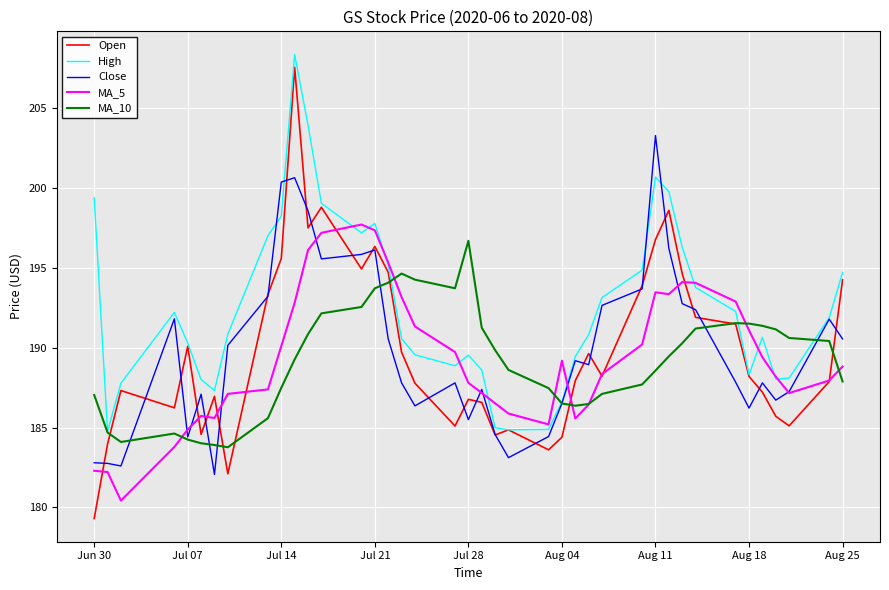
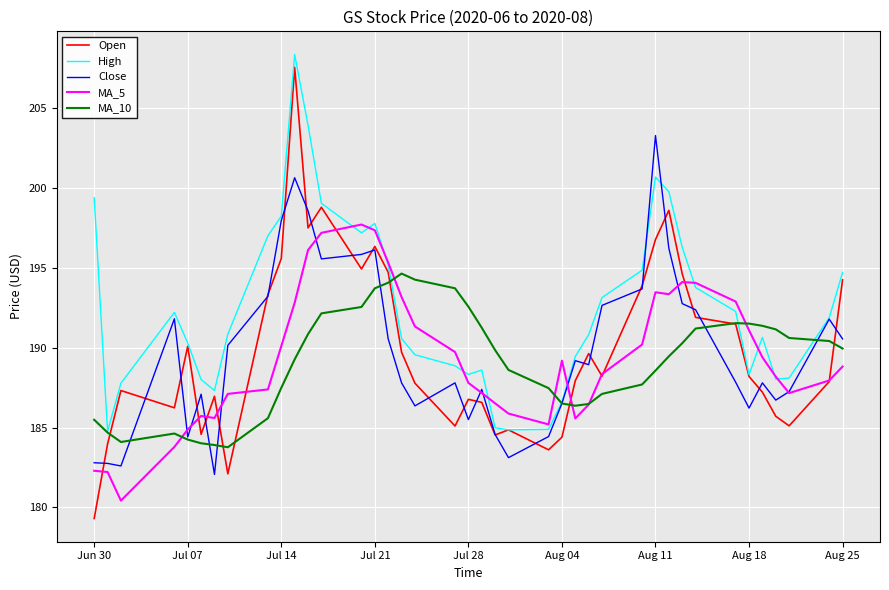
MA_10, Jun 30: 187.0 -> 185.5
Close, Jul 14: 200.4 -> 198.0
High, Jul 28: 189.5 -> 188.3
MA_10, Jul 28: 196.7 -> 192.6
MA_10, Aug 25: 187.9 -> 190.0
